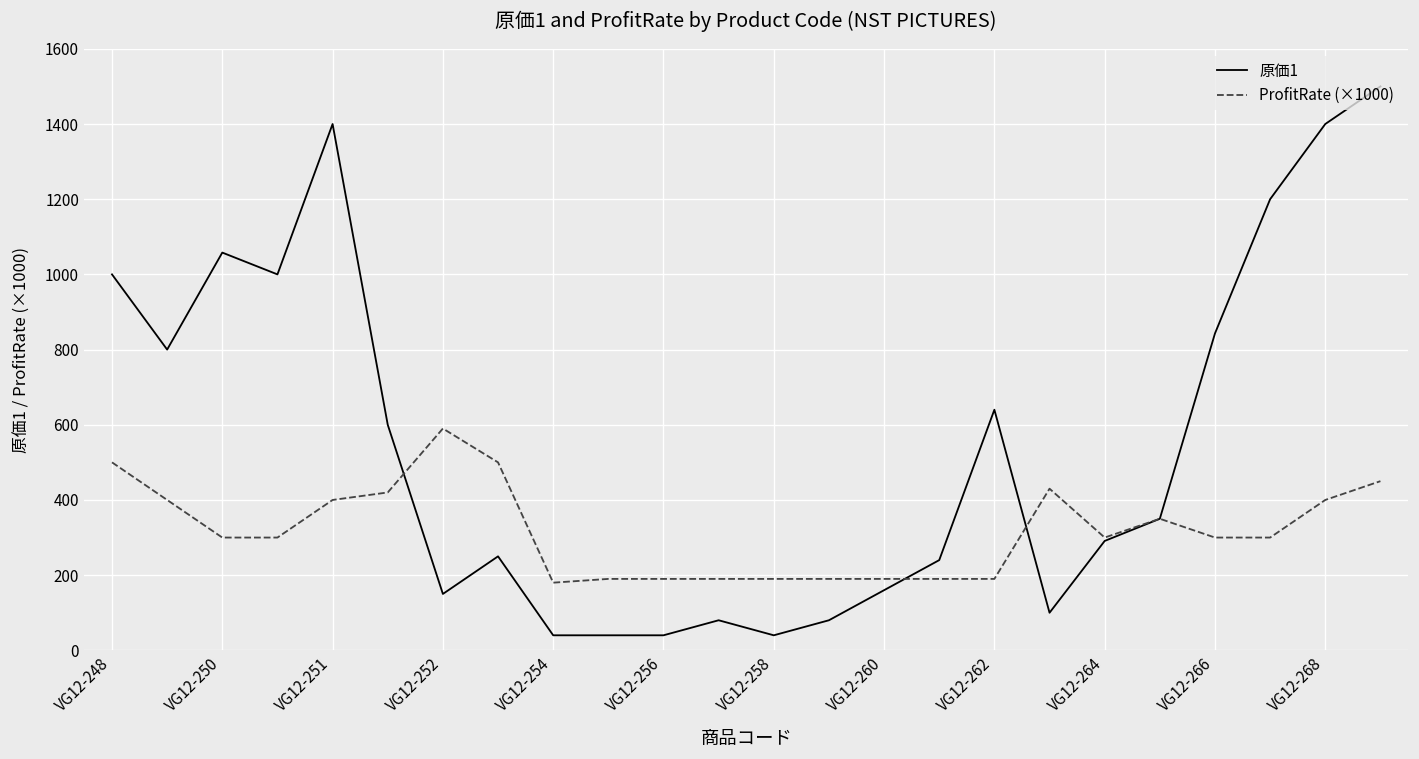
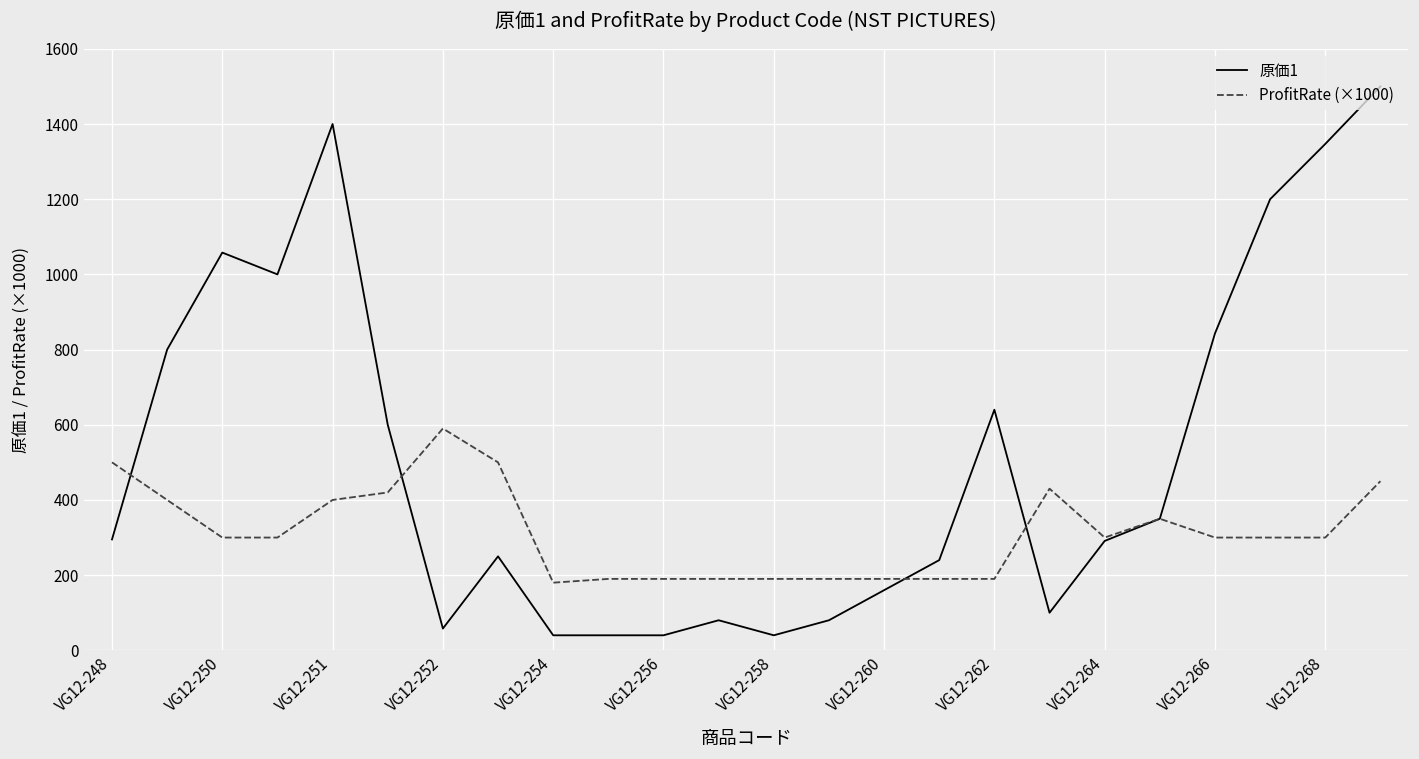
原価1, VG12-248: 1000 -> 300
原価1, VG12-252: 150 -> 60
原価1, VG12-268: 1400 -> 1350
ProfitRate (×1000), VG12-268: 400 -> 300
